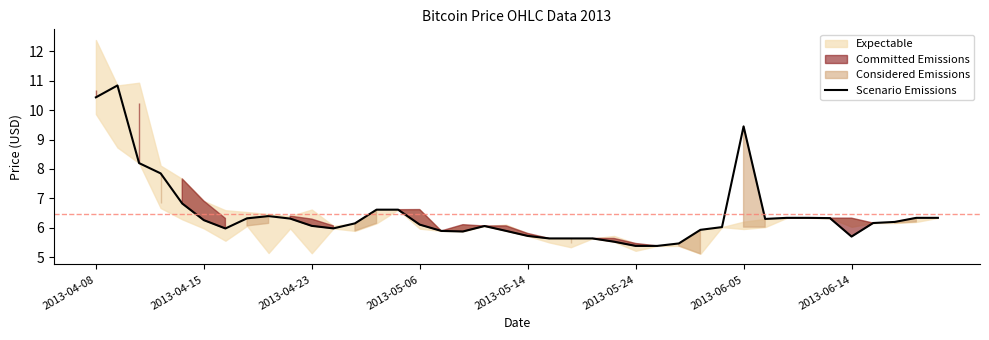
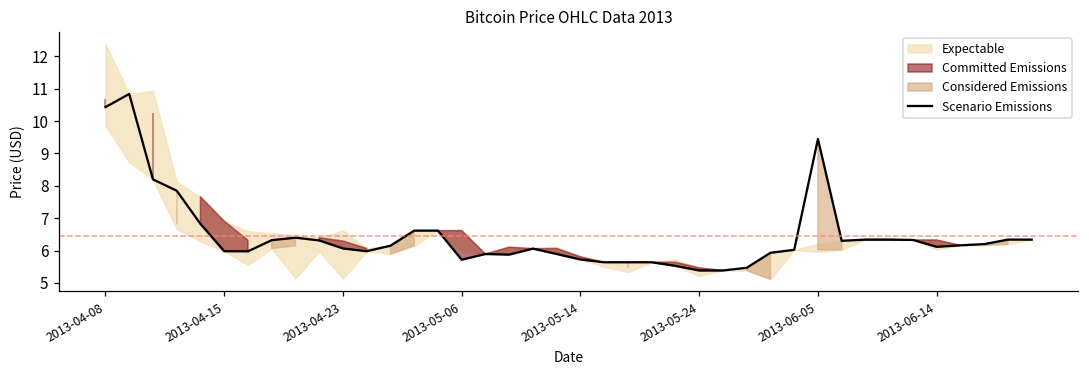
Scenario Emissions, 2013-04-15: 6.3 -> 6.0
Scenario Emissions, 2013-05-06: 6.1 -> 5.7
Scenario Emissions, 2013-06-14: 5.7 -> 6.1
